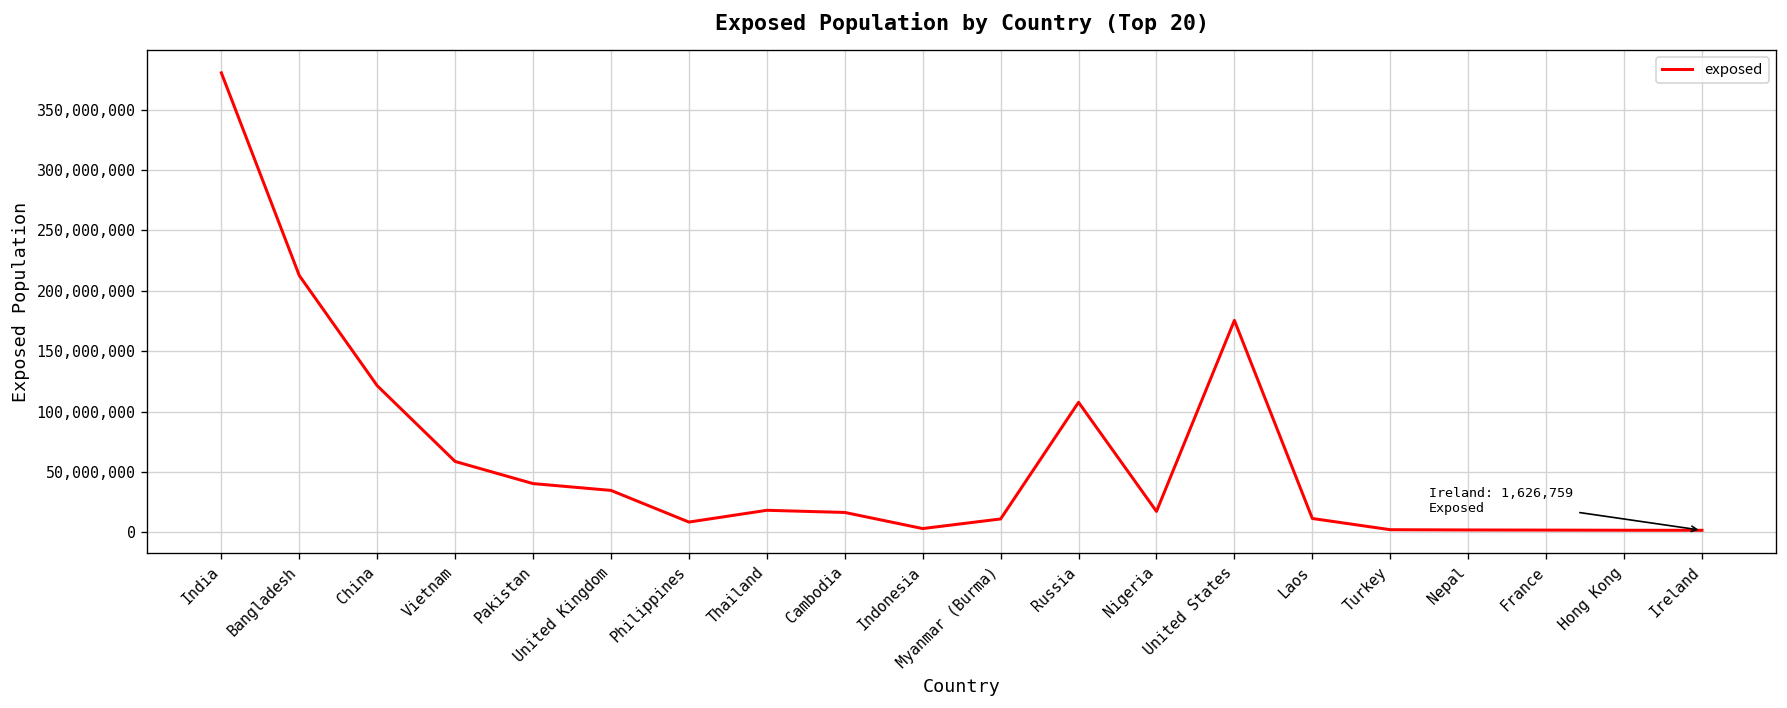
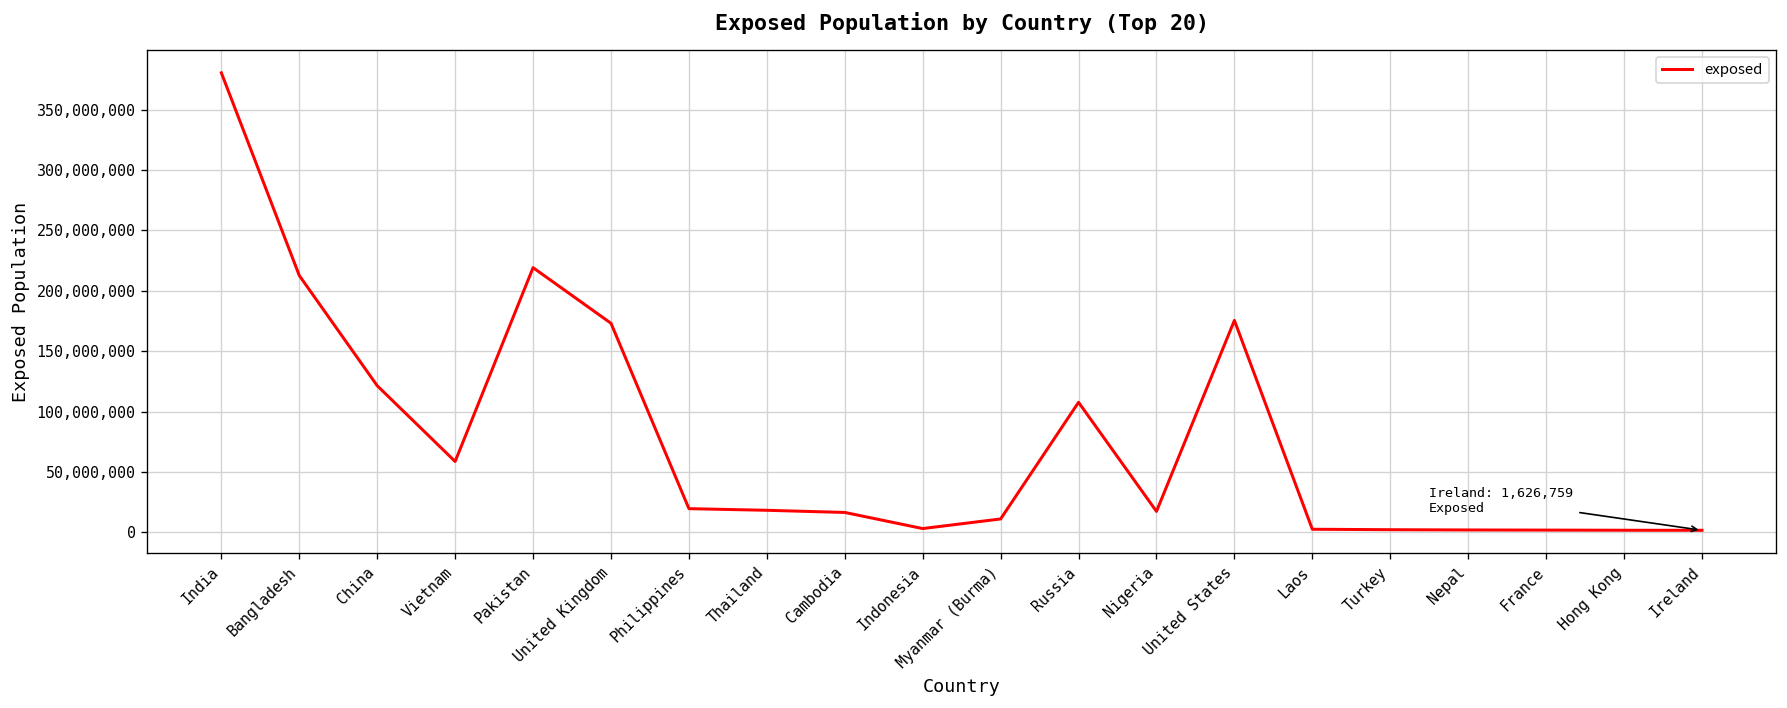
Pakistan: 40,000,000 -> 219,000,000
United Kingdom: 35,000,000 -> 173,000,000
Philippines: 8,000,000 -> 20,000,000
Laos: 11,000,000 -> 2,000,000
